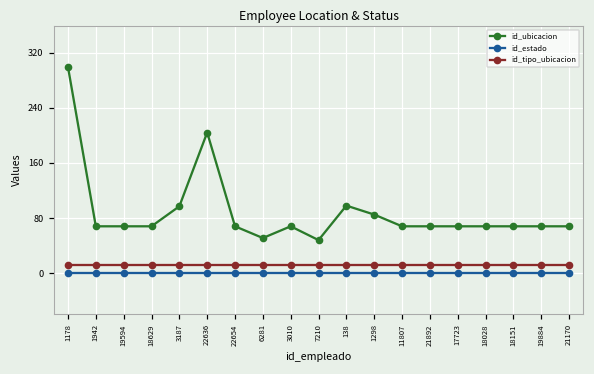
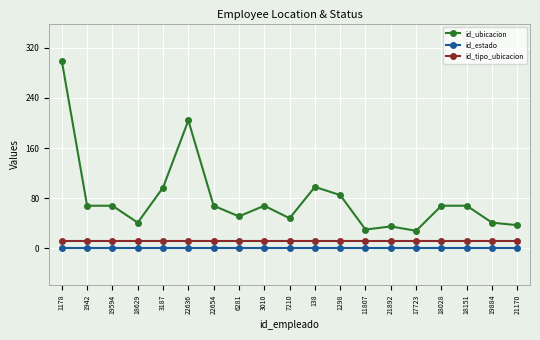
id_ubicacion, 18629: 70 -> 40
id_ubicacion, 11807: 70 -> 30
id_ubicacion, 21892: 70 -> 40
id_ubicacion, 17723: 70 -> 30
id_ubicacion, 19884: 70 -> 40
id_ubicacion, 21170: 70 -> 40
